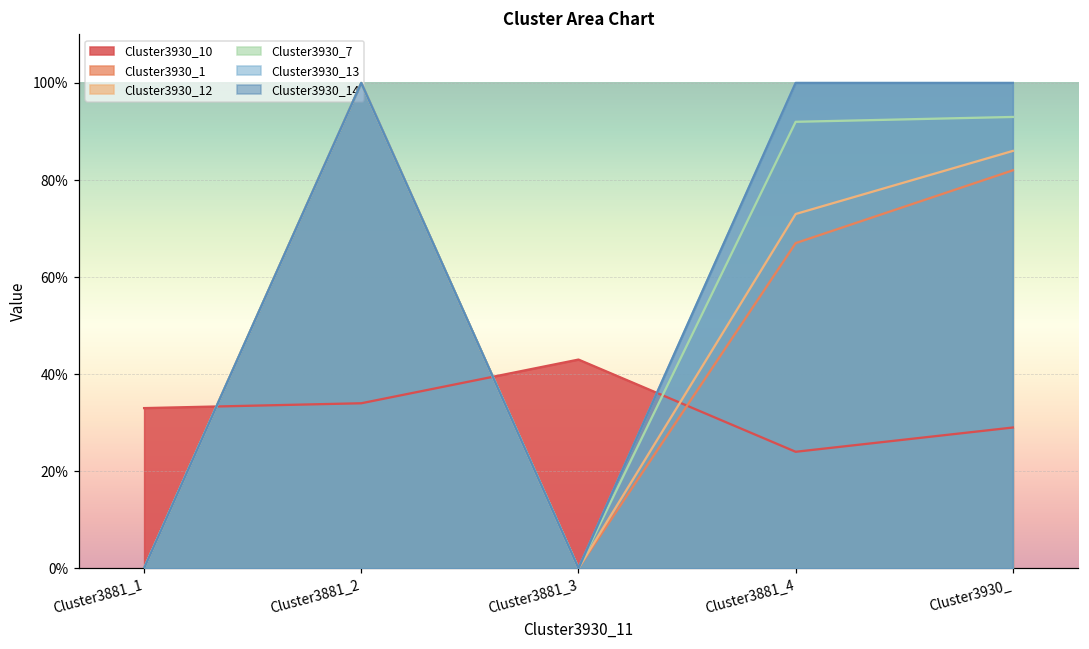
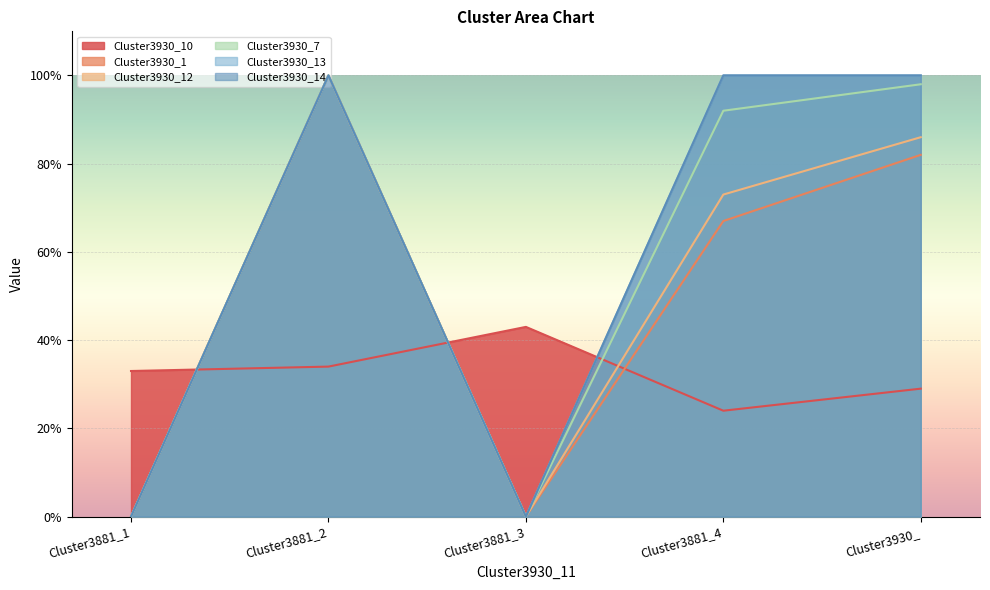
Cluster3930_7, Cluster3930_: 93% -> 98%
